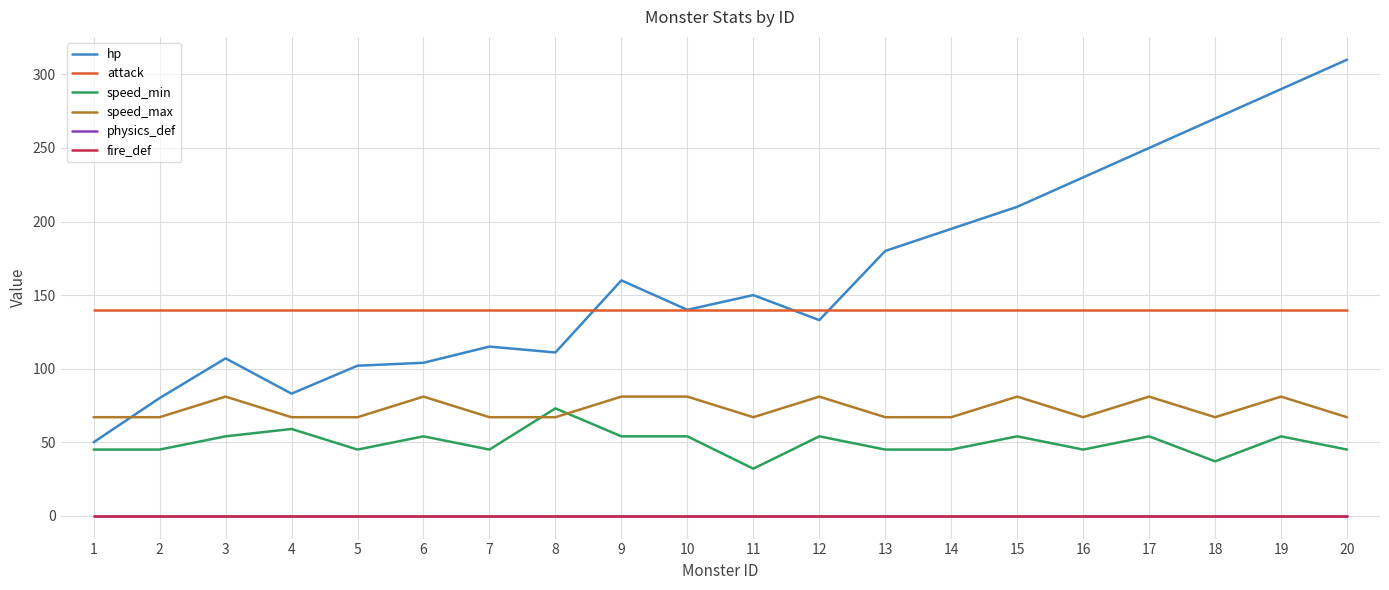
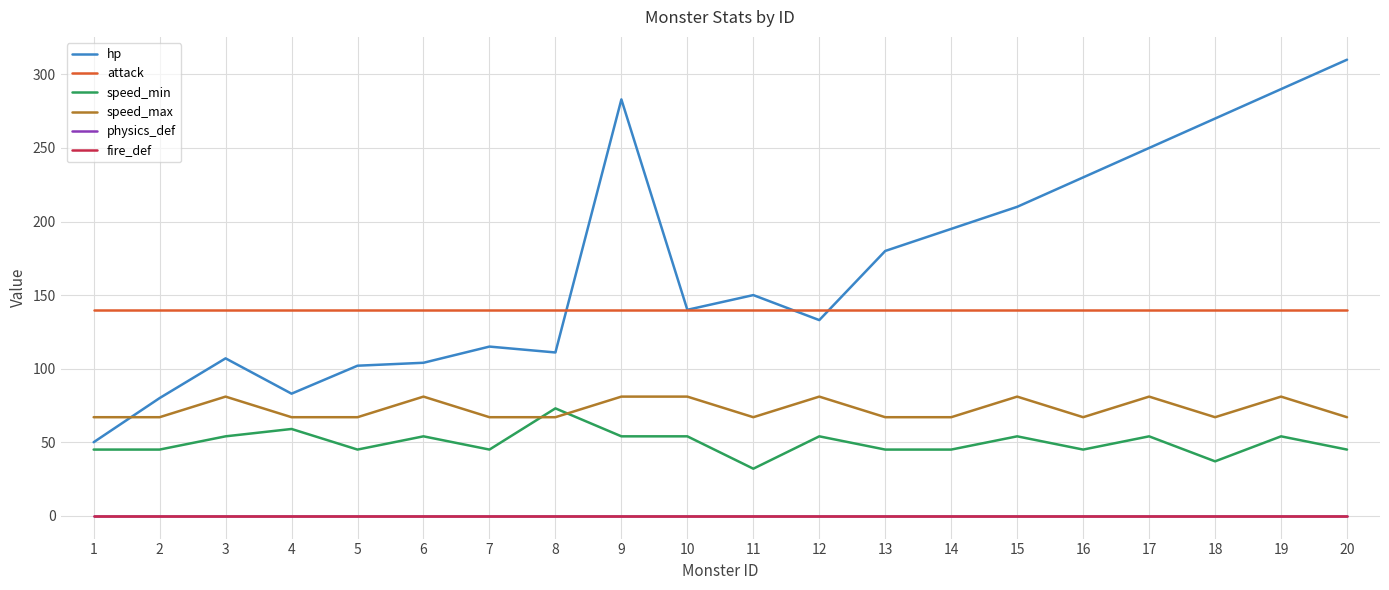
hp, 9: 160 -> 283
